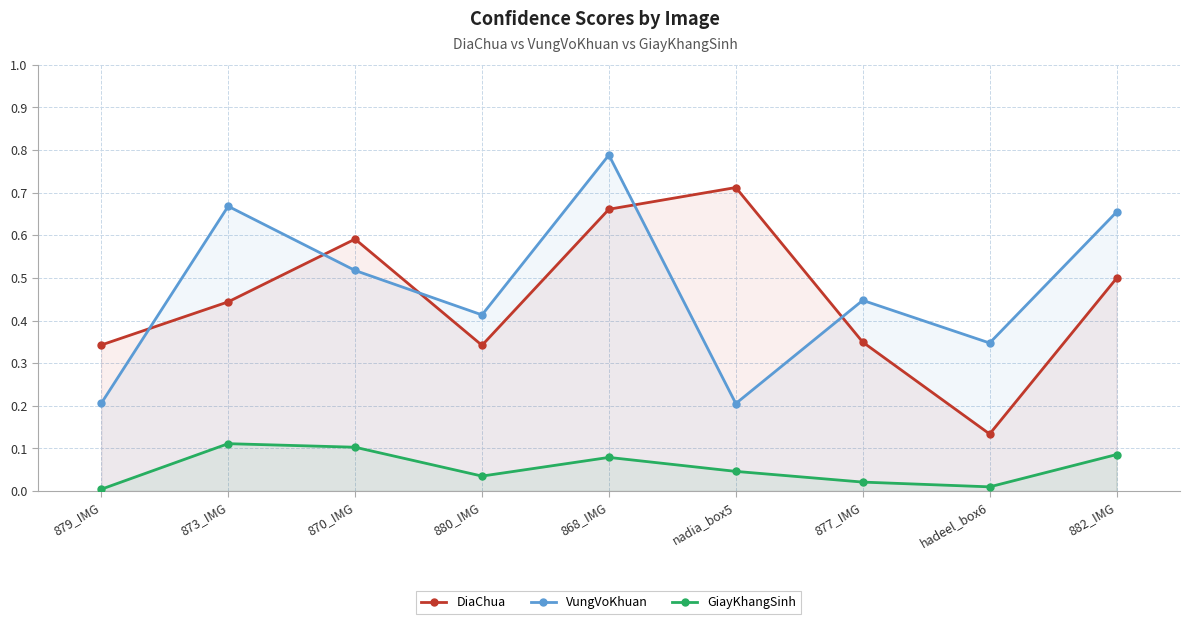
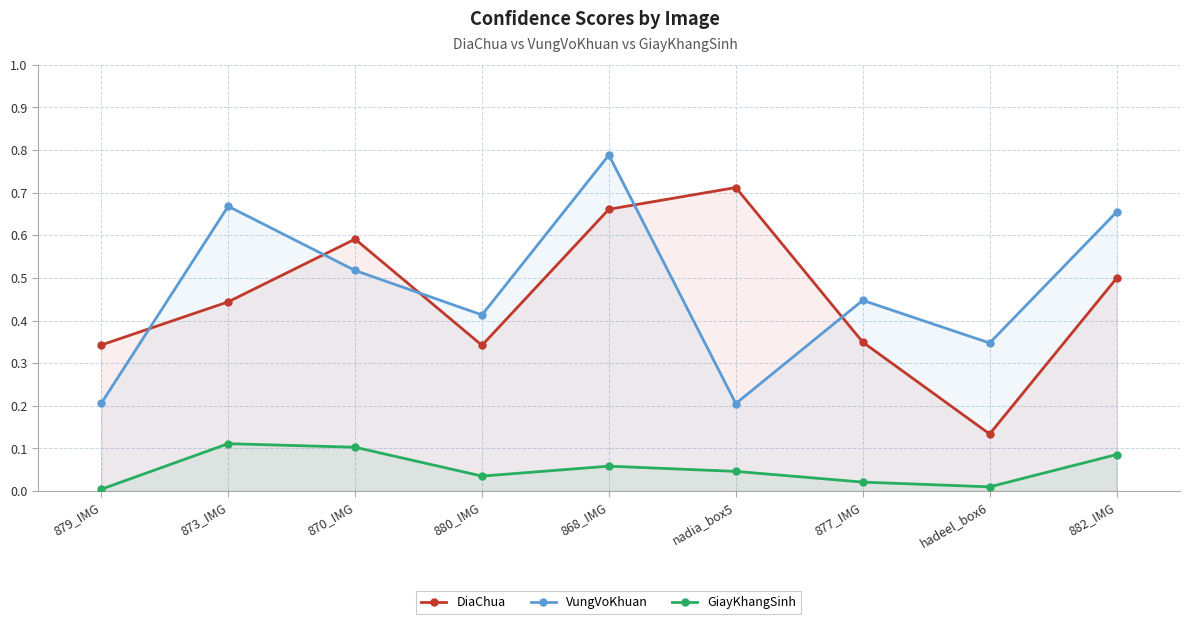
GiayKhangSinh, 868_IMG: 0.08 -> 0.06
